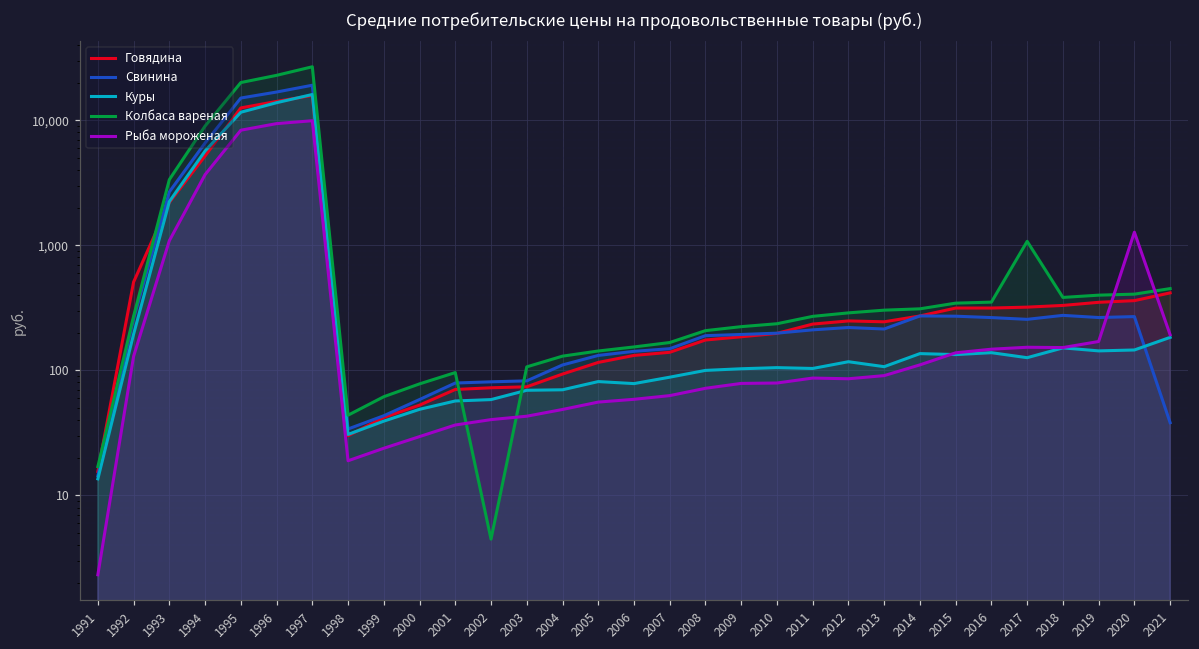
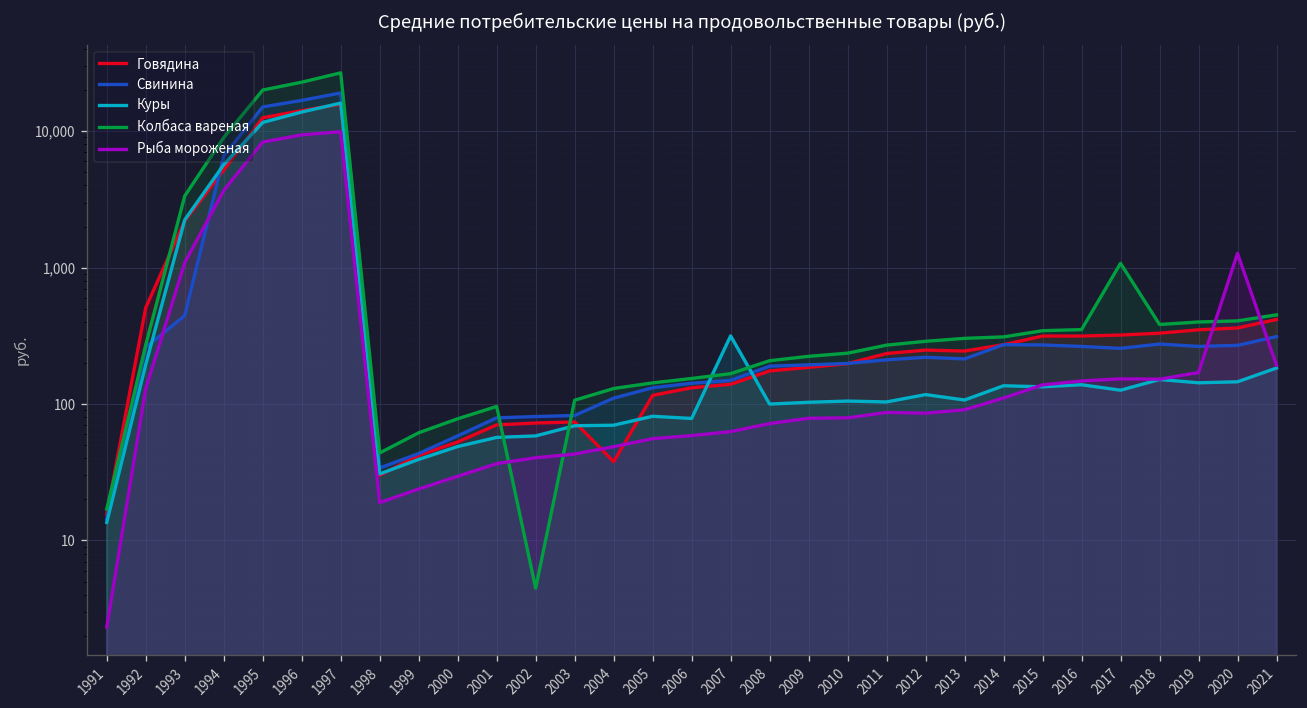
Свинина, 1993: 2,700 -> 450
Говядина, 2004: 90 -> 38
Куры, 2007: 90 -> 320
Свинина, 2021: 38 -> 310
